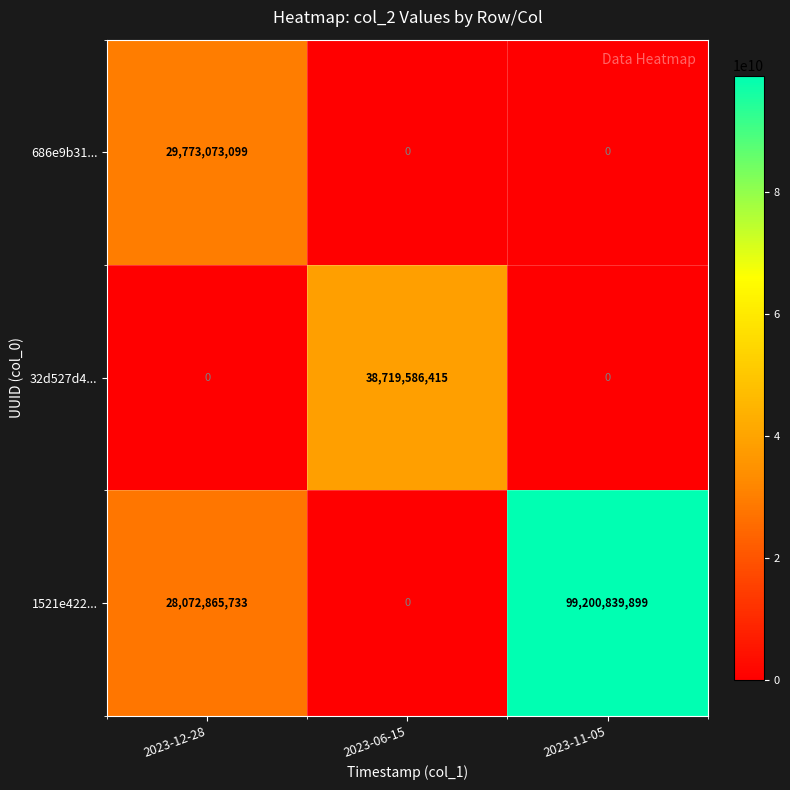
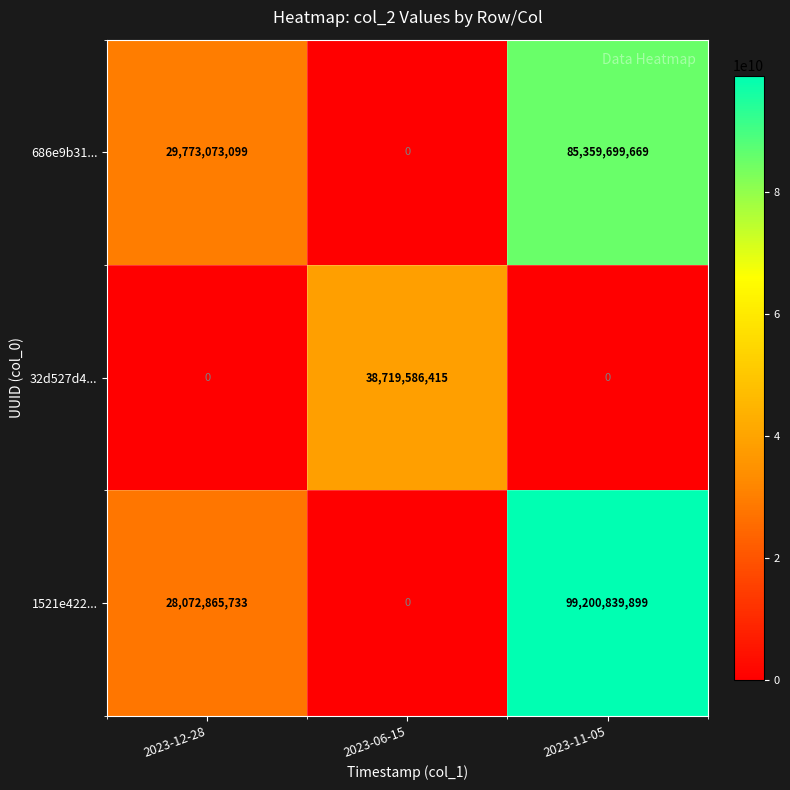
686e9b31..., 2023-11-05: 0 -> 85,359,699,669
